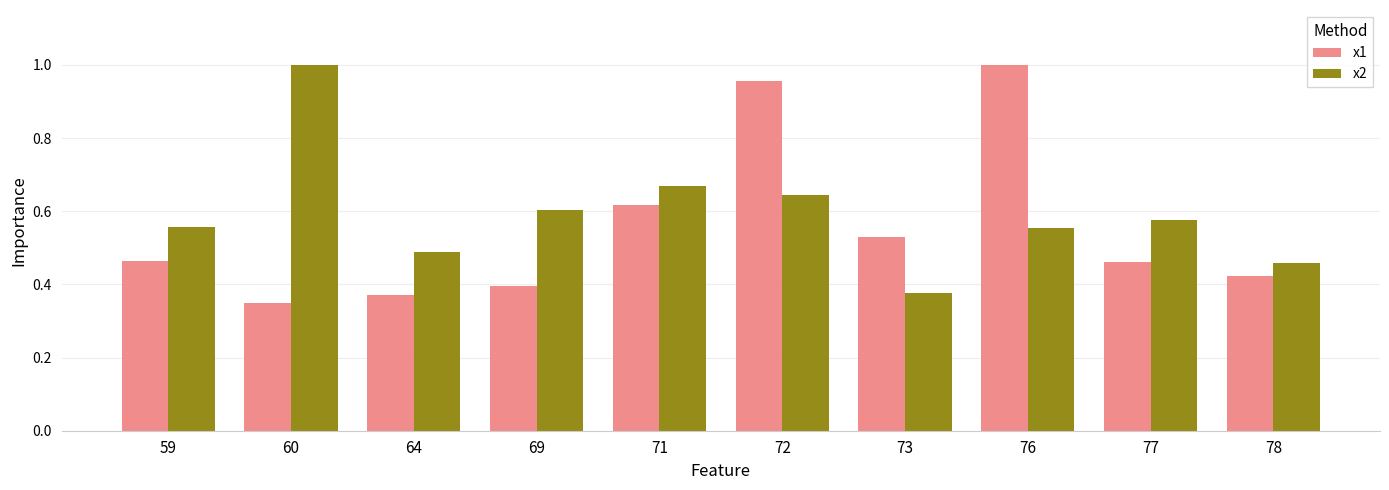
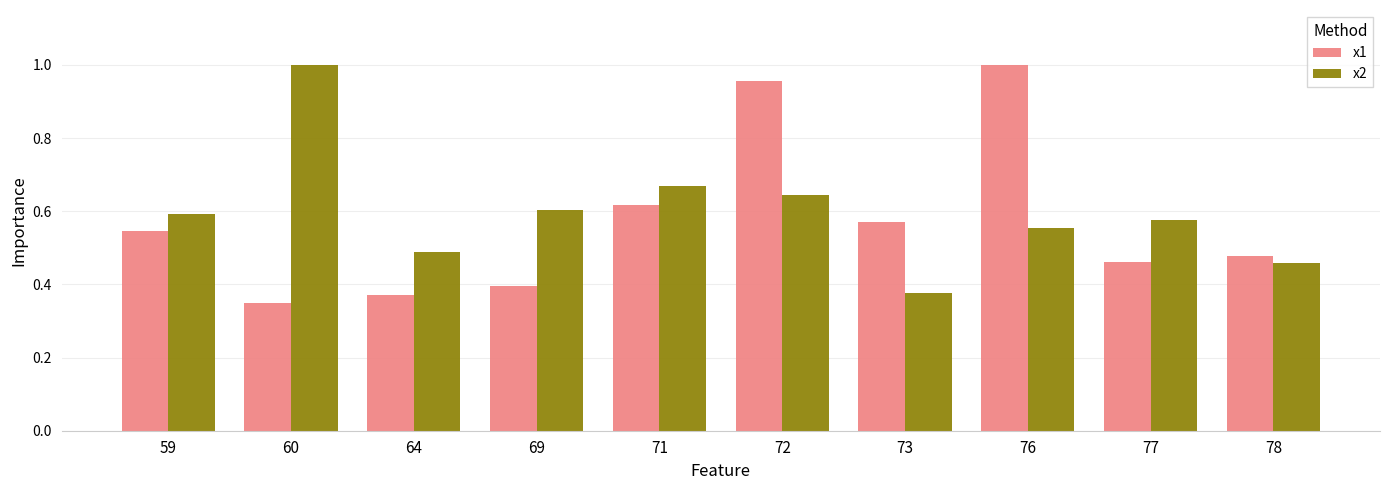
x1, 59: 0.46 -> 0.55
x2, 59: 0.56 -> 0.59
x1, 73: 0.53 -> 0.57
x1, 78: 0.42 -> 0.48
